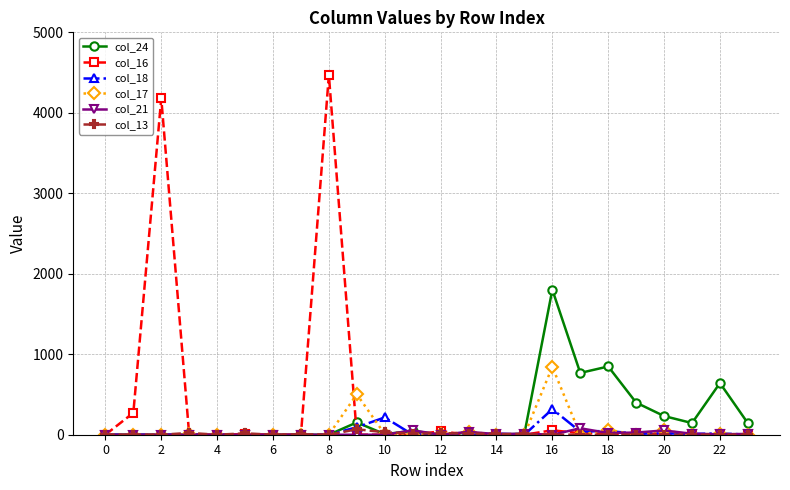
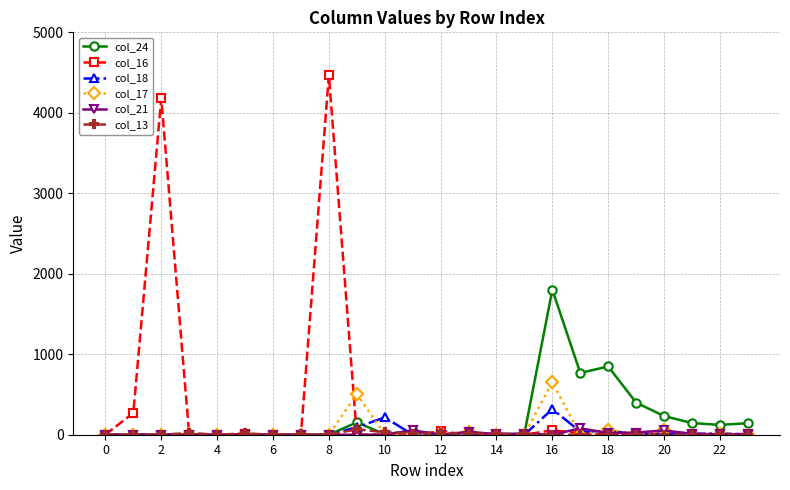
col_17, 16: 800 -> 700
col_24, 22: 600 -> 100
